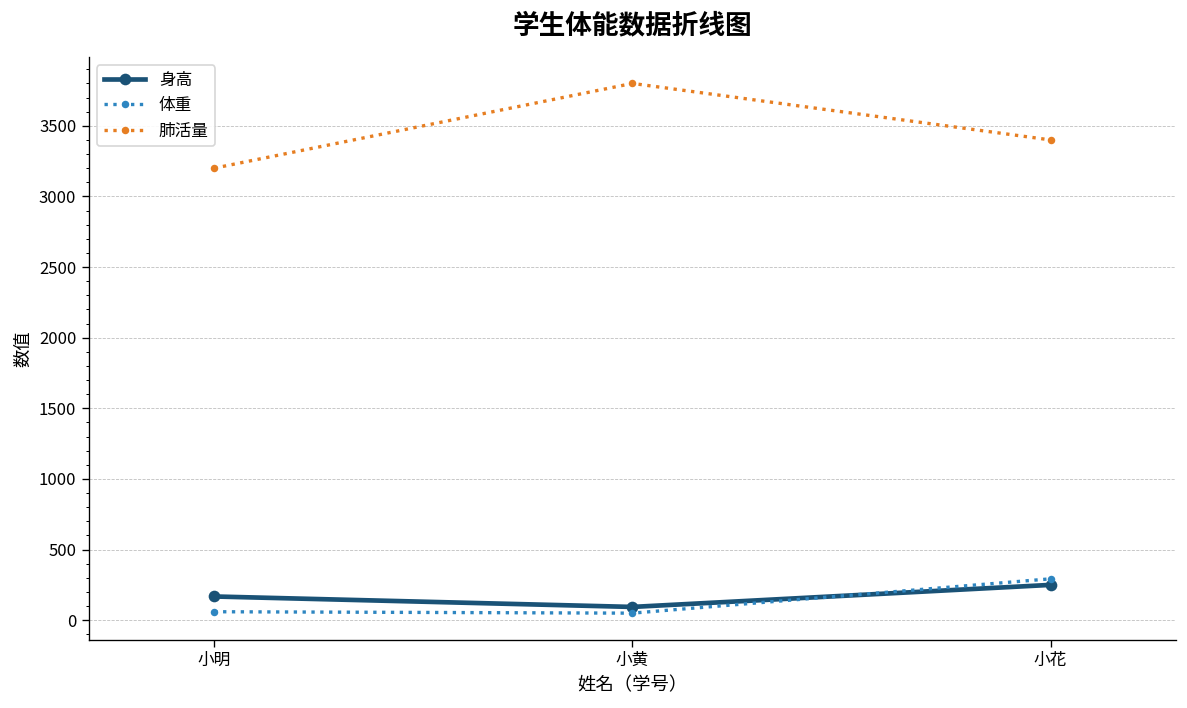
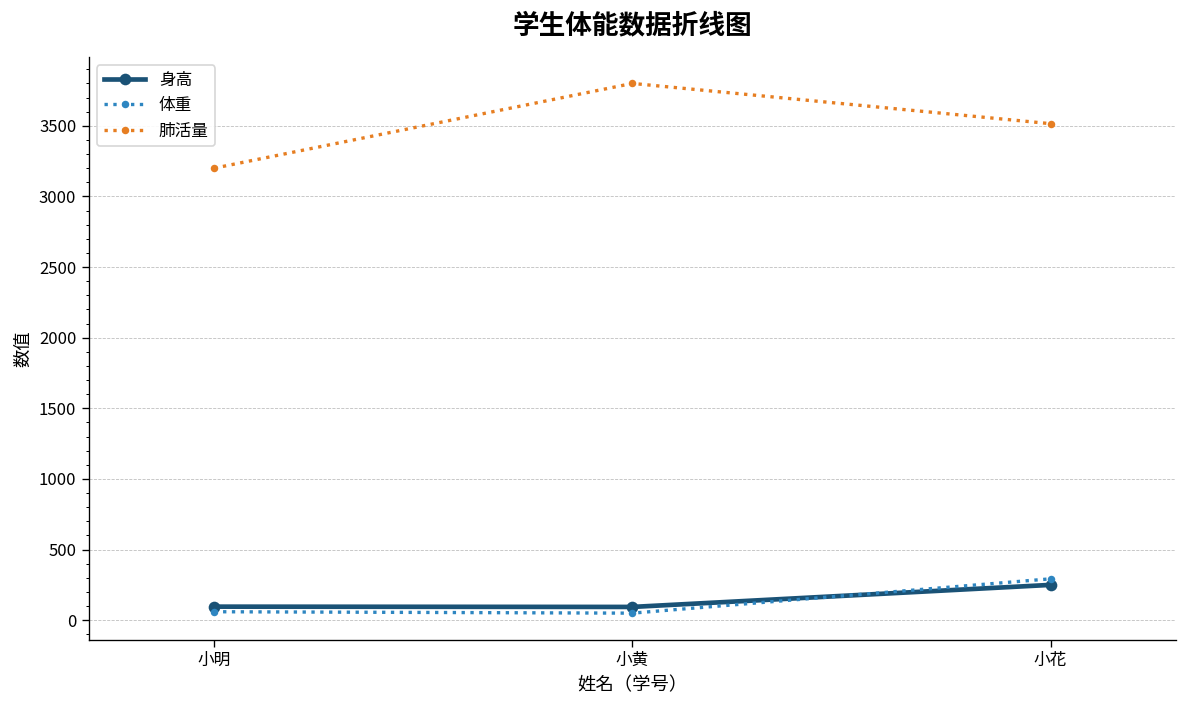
身高, 小明: 170 -> 100
肺活量, 小花: 3400 -> 3520
